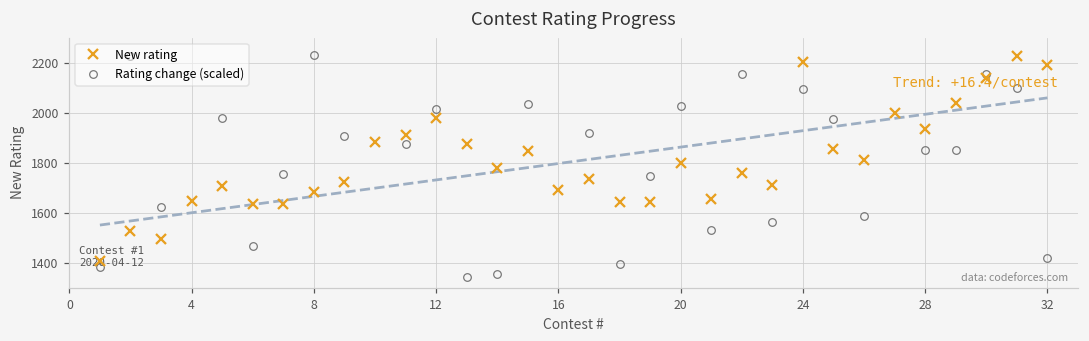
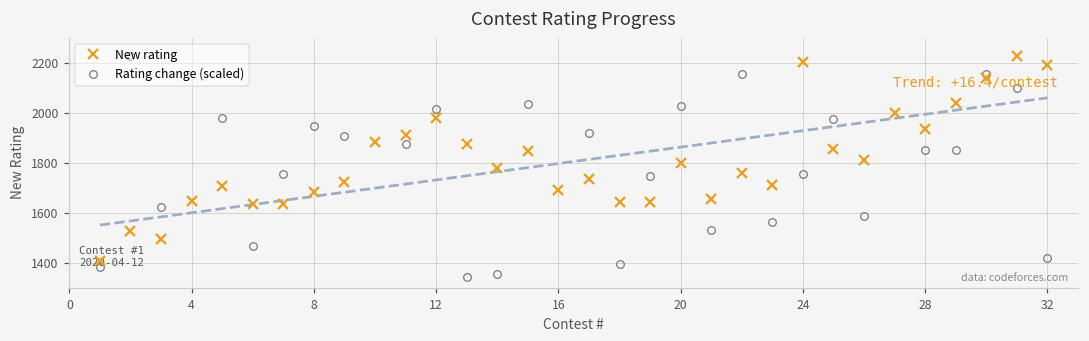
Rating change (scaled), 8: 2230 -> 1950
Rating change (scaled), 24: 2090 -> 1750
